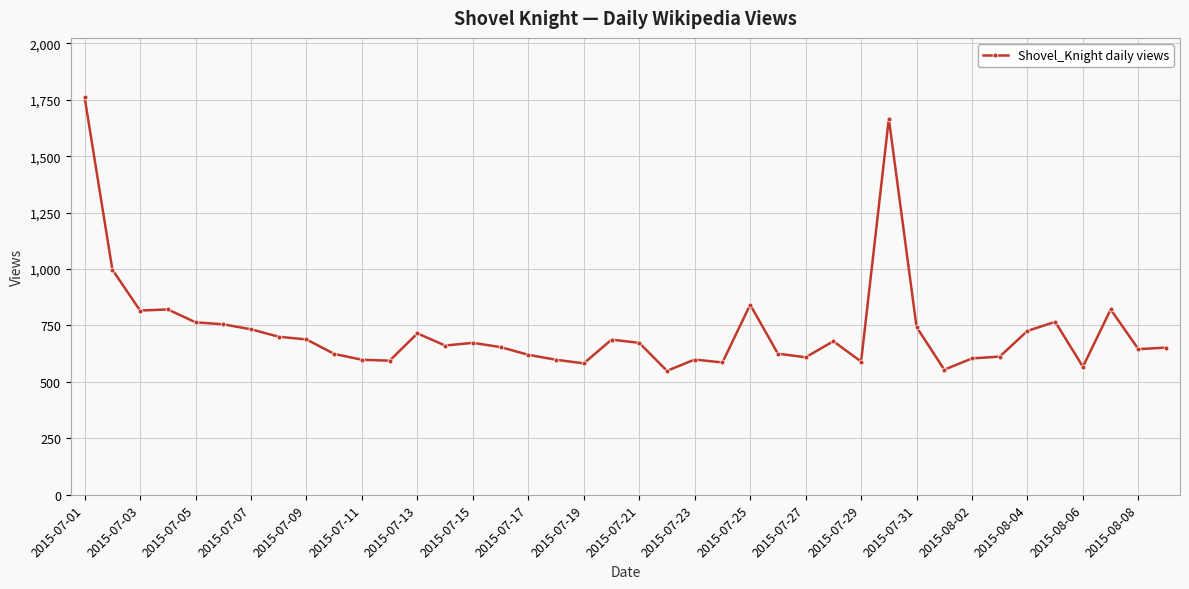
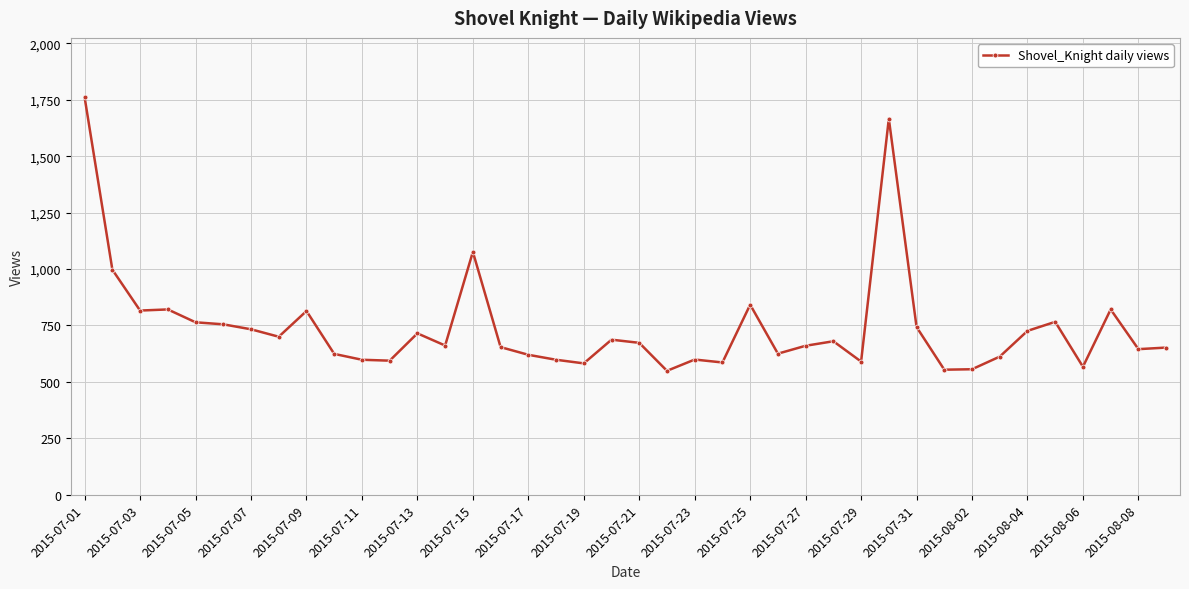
2015-07-09: 690 -> 810
2015-07-15: 670 -> 1,080
2015-07-27: 610 -> 660
2015-08-02: 600 -> 560
